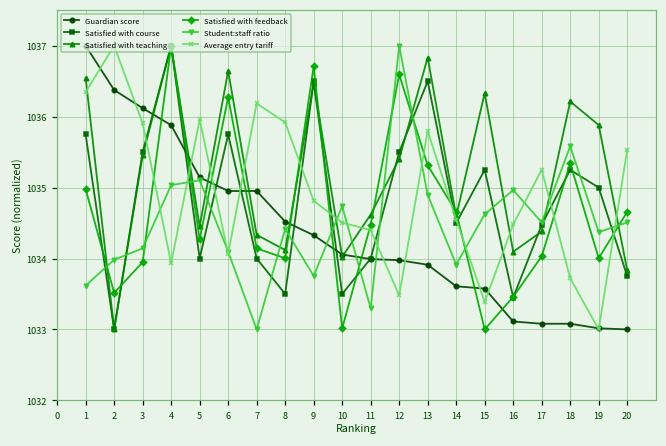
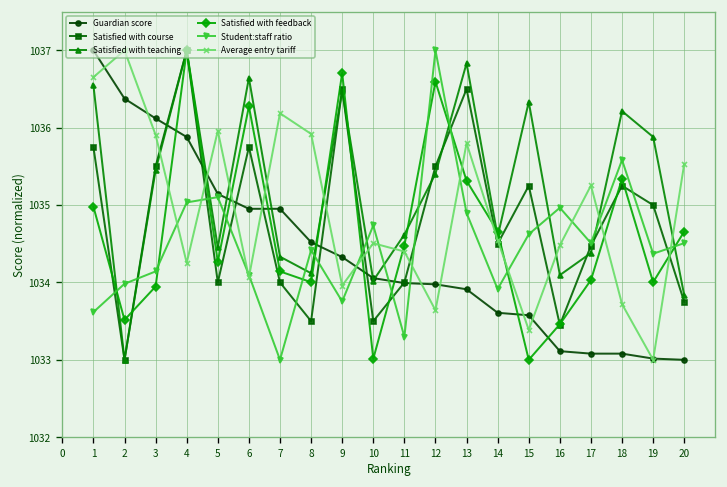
Average entry tariff, 1: 1036.3 -> 1036.7
Average entry tariff, 4: 1033.9 -> 1034.3
Average entry tariff, 9: 1034.8 -> 1034.0
Average entry tariff, 12: 1033.5 -> 1033.6
